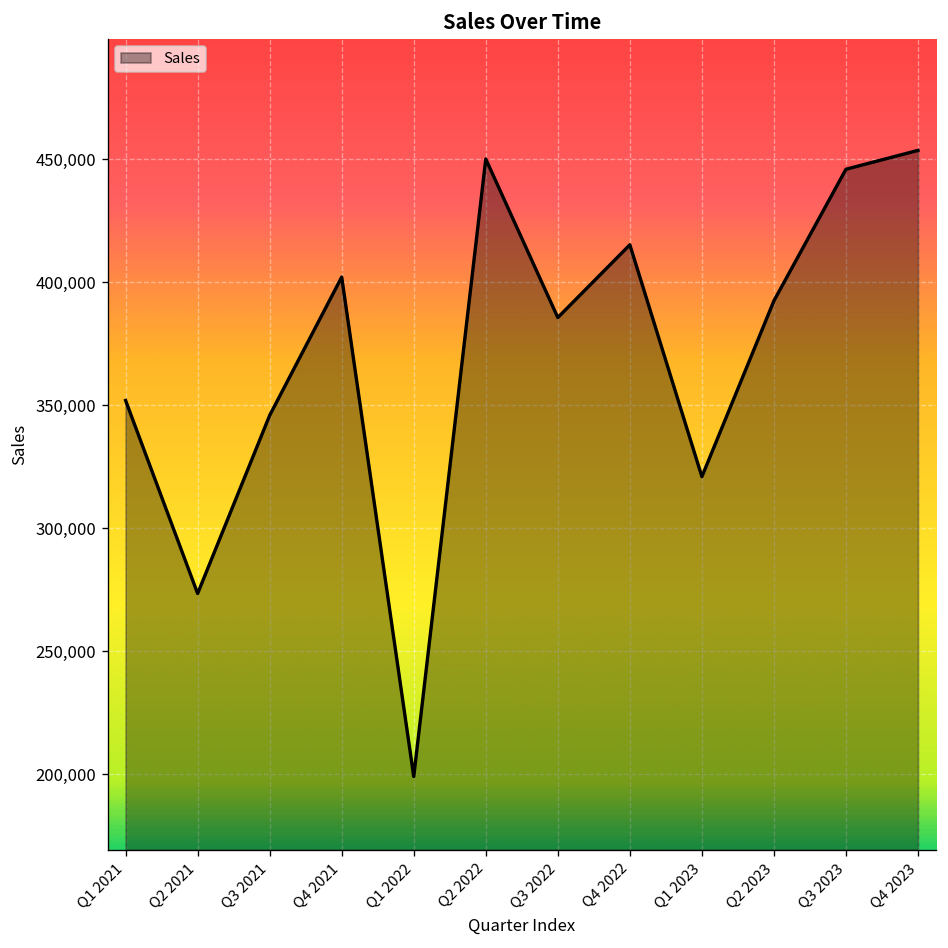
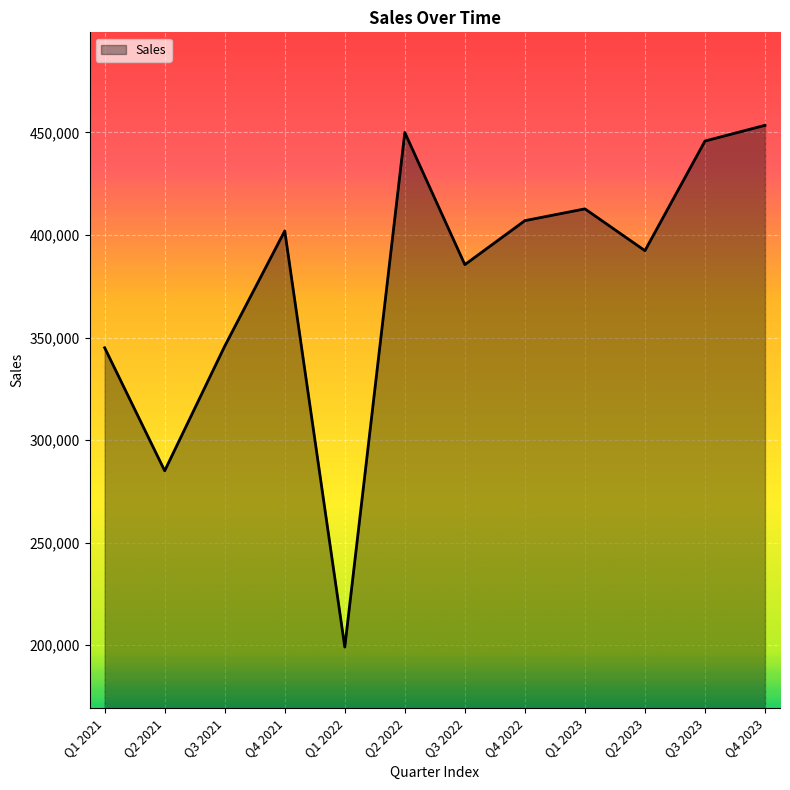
Q1 2021: 352,000 -> 345,000
Q2 2021: 273,000 -> 285,000
Q4 2022: 415,000 -> 407,000
Q1 2023: 321,000 -> 413,000
